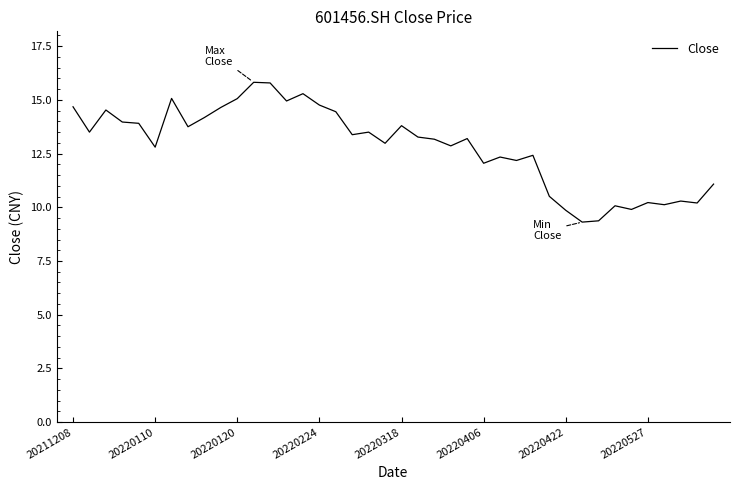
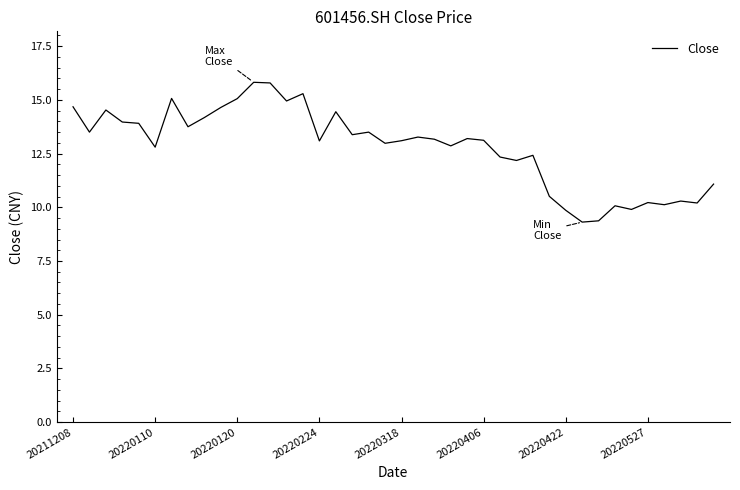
20220224: 14.8 -> 13.1
20220318: 13.8 -> 13.1
20220406: 12.1 -> 13.1
